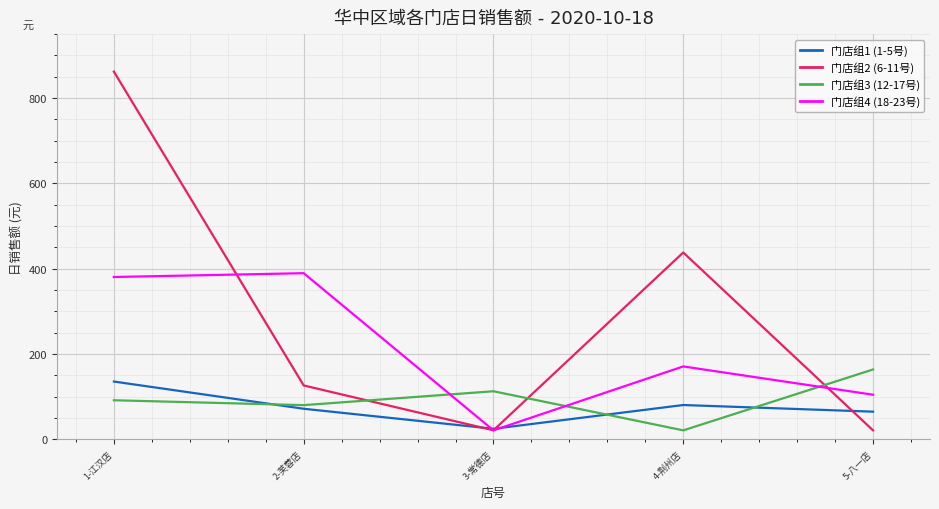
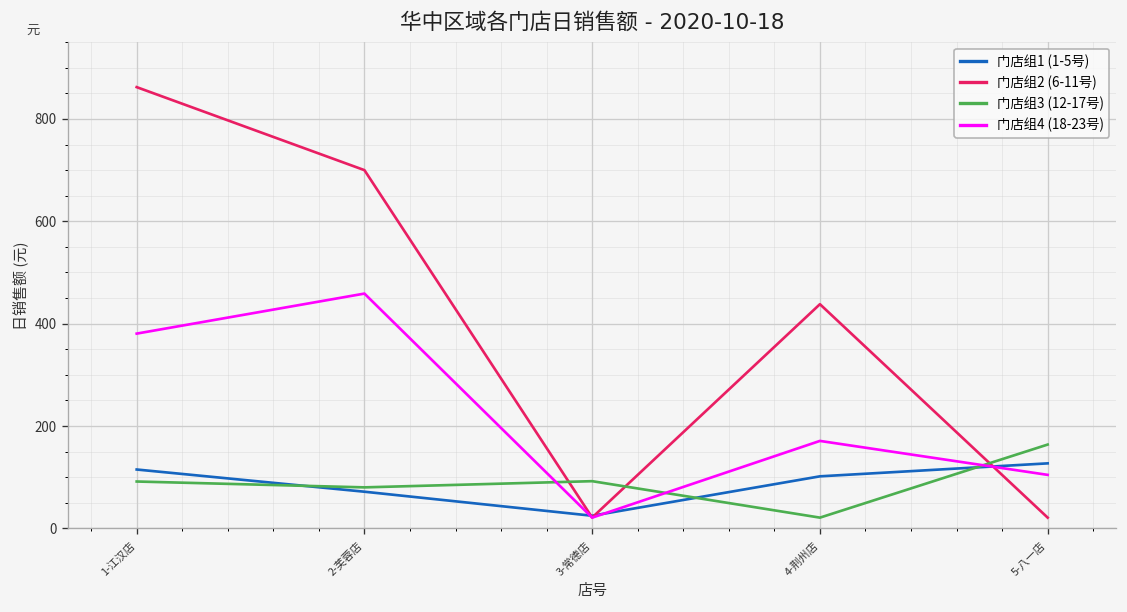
门店组1 (1-5号), 1-江汉店: 140 -> 120
门店组2 (6-11号), 2-芙蓉店: 130 -> 700
门店组4 (18-23号), 2-芙蓉店: 390 -> 460
门店组3 (12-17号), 3-常德店: 110 -> 90
门店组1 (1-5号), 4-荆州店: 80 -> 100
门店组1 (1-5号), 5-八一店: 60 -> 130
